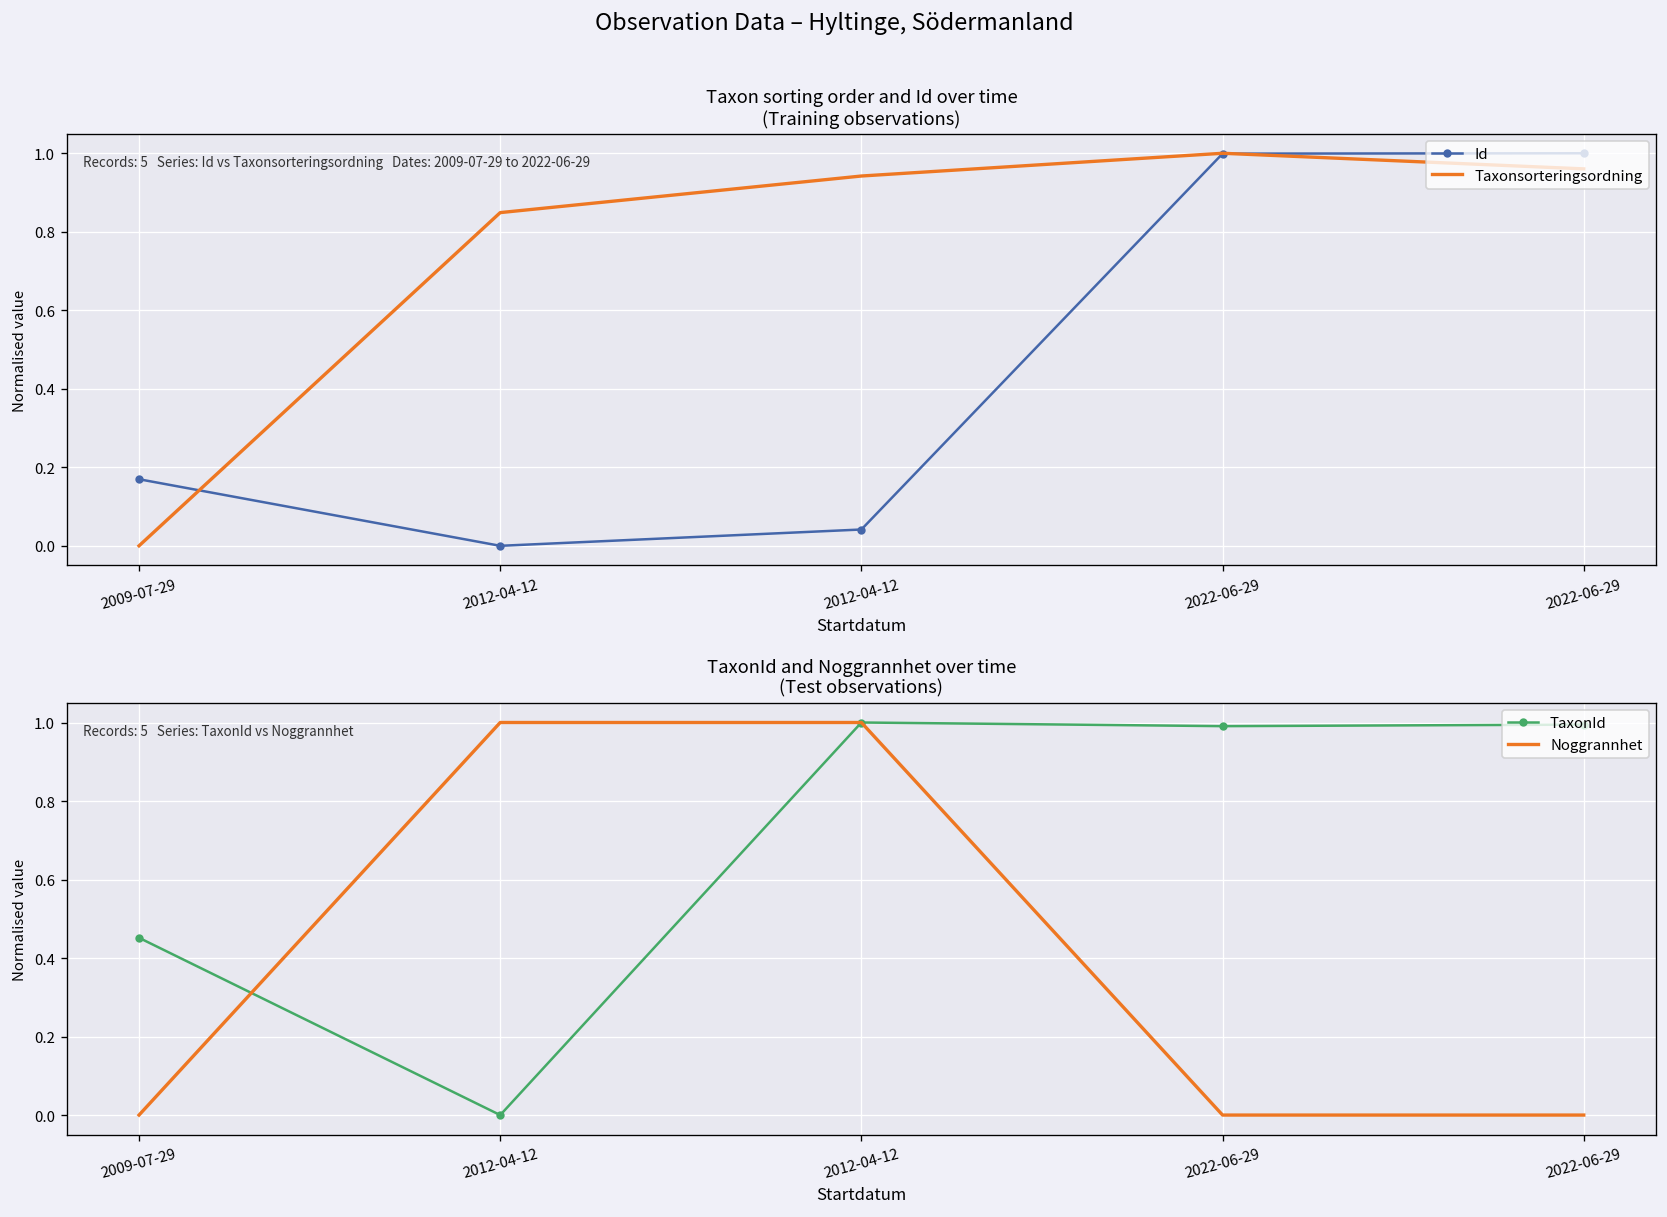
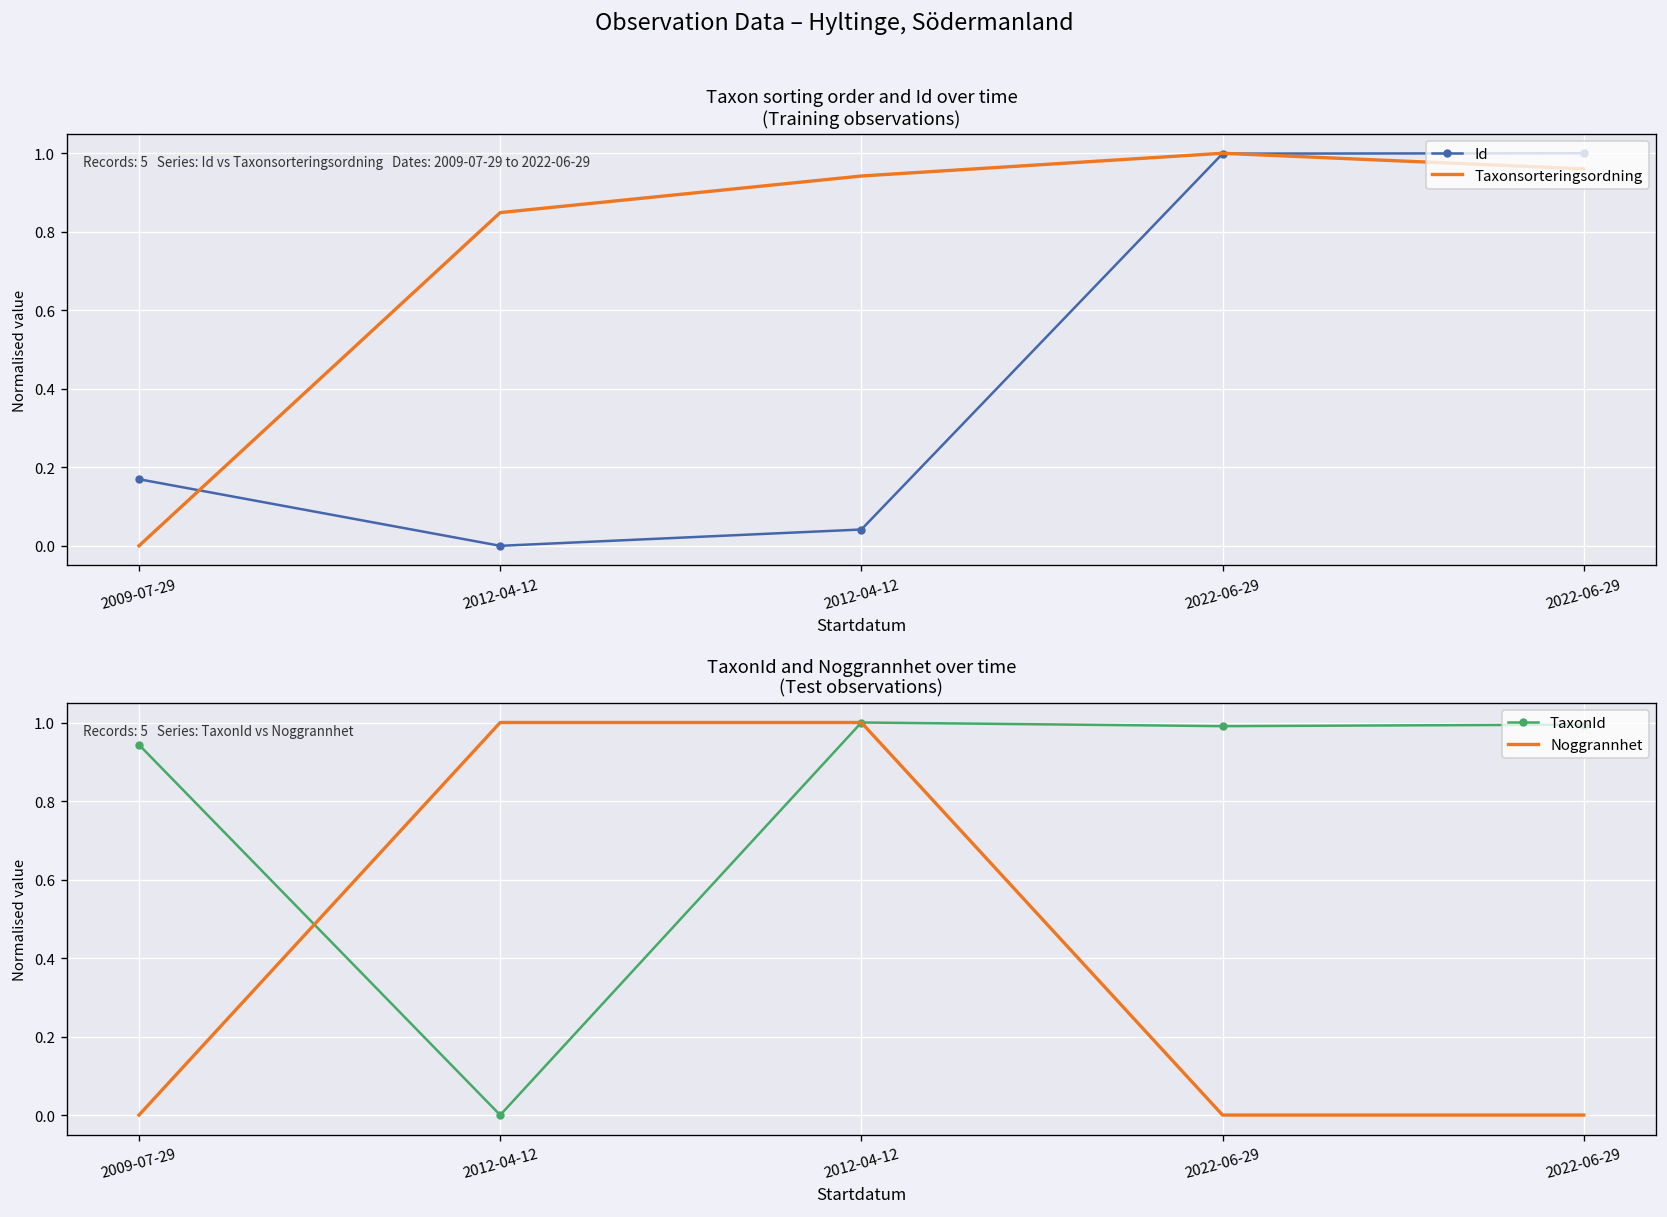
TaxonId and Noggrannhet over time (Test observations), TaxonId, 2009-07-29: 0.45 -> 0.94
